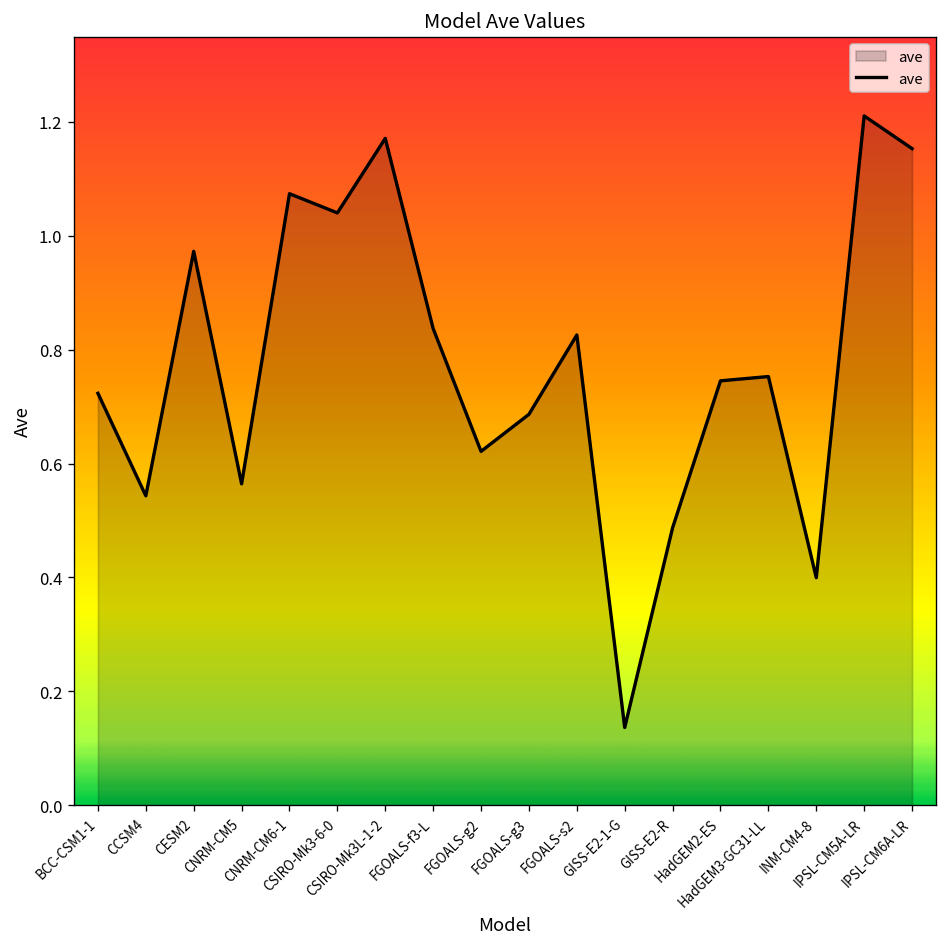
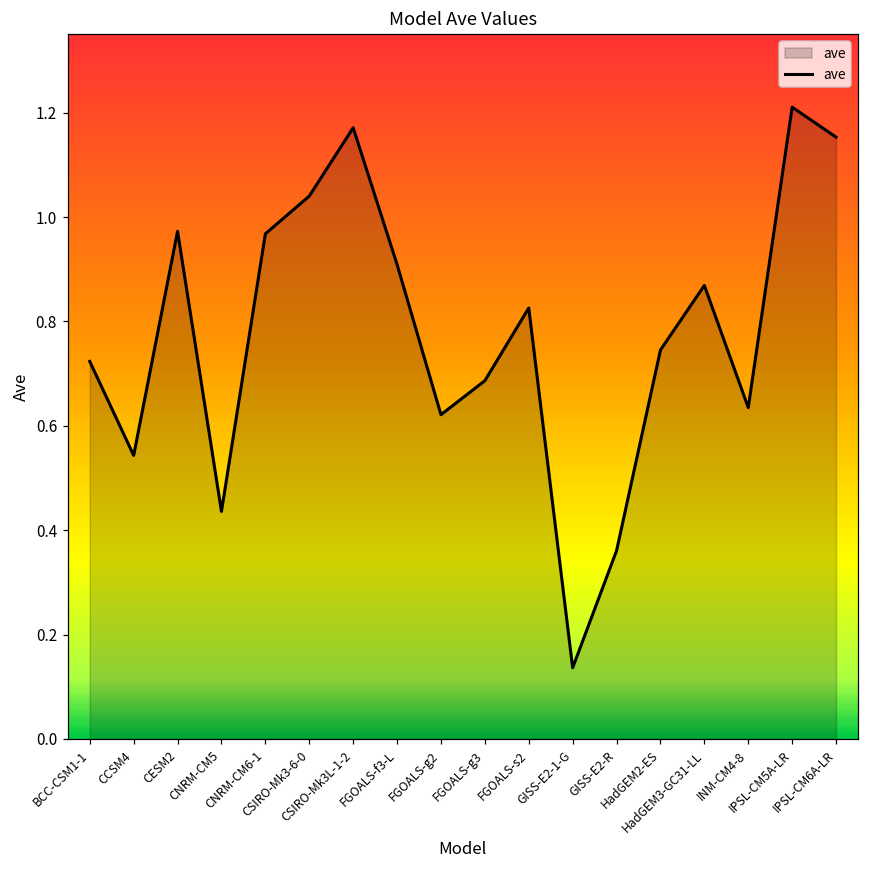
CNRM-CM5: 0.56 -> 0.44
CNRM-CM6-1: 1.07 -> 0.97
FGOALS-f3-L: 0.84 -> 0.91
GISS-E2-R: 0.49 -> 0.36
HadGEM3-GC31-LL: 0.75 -> 0.87
INM-CM4-8: 0.40 -> 0.64
